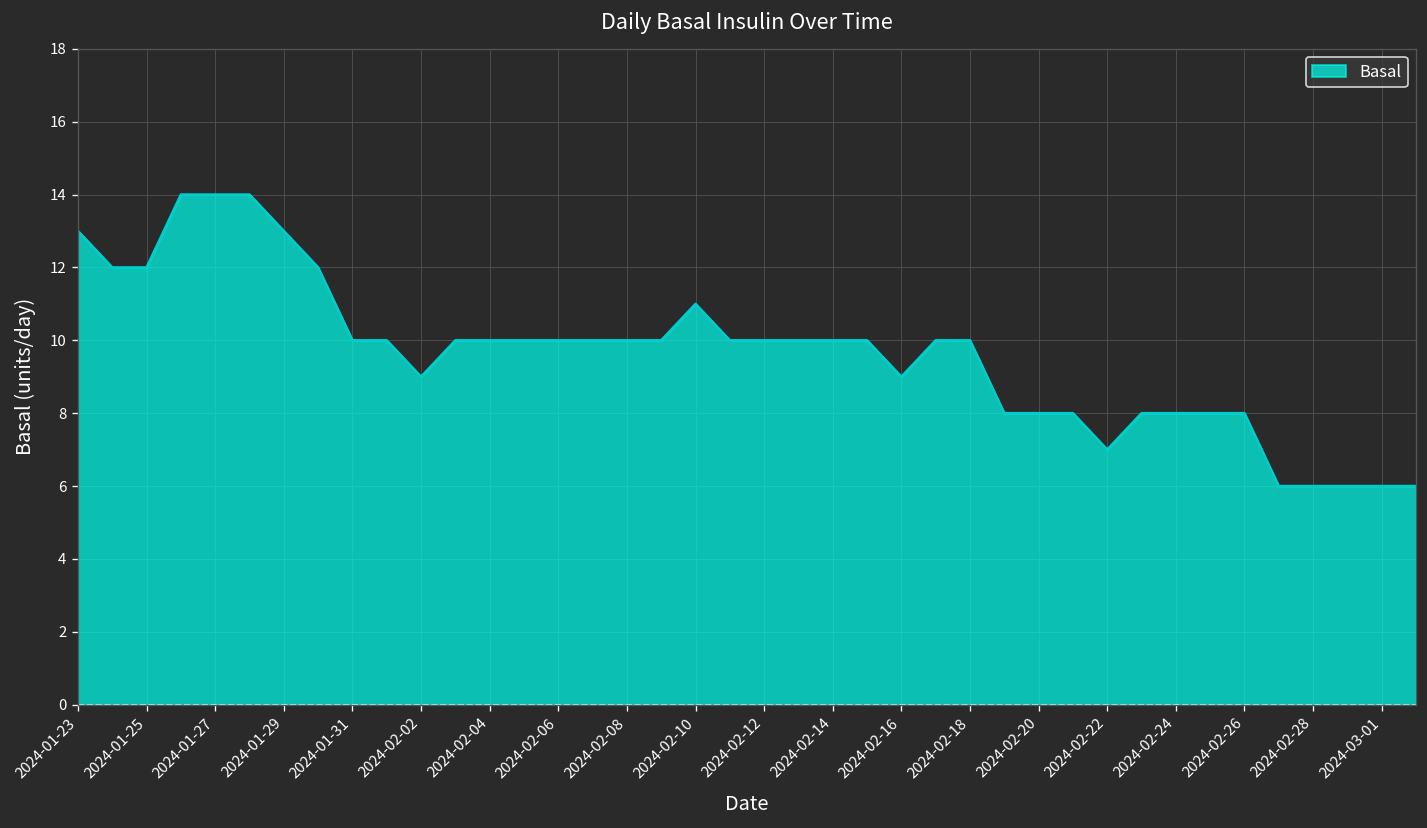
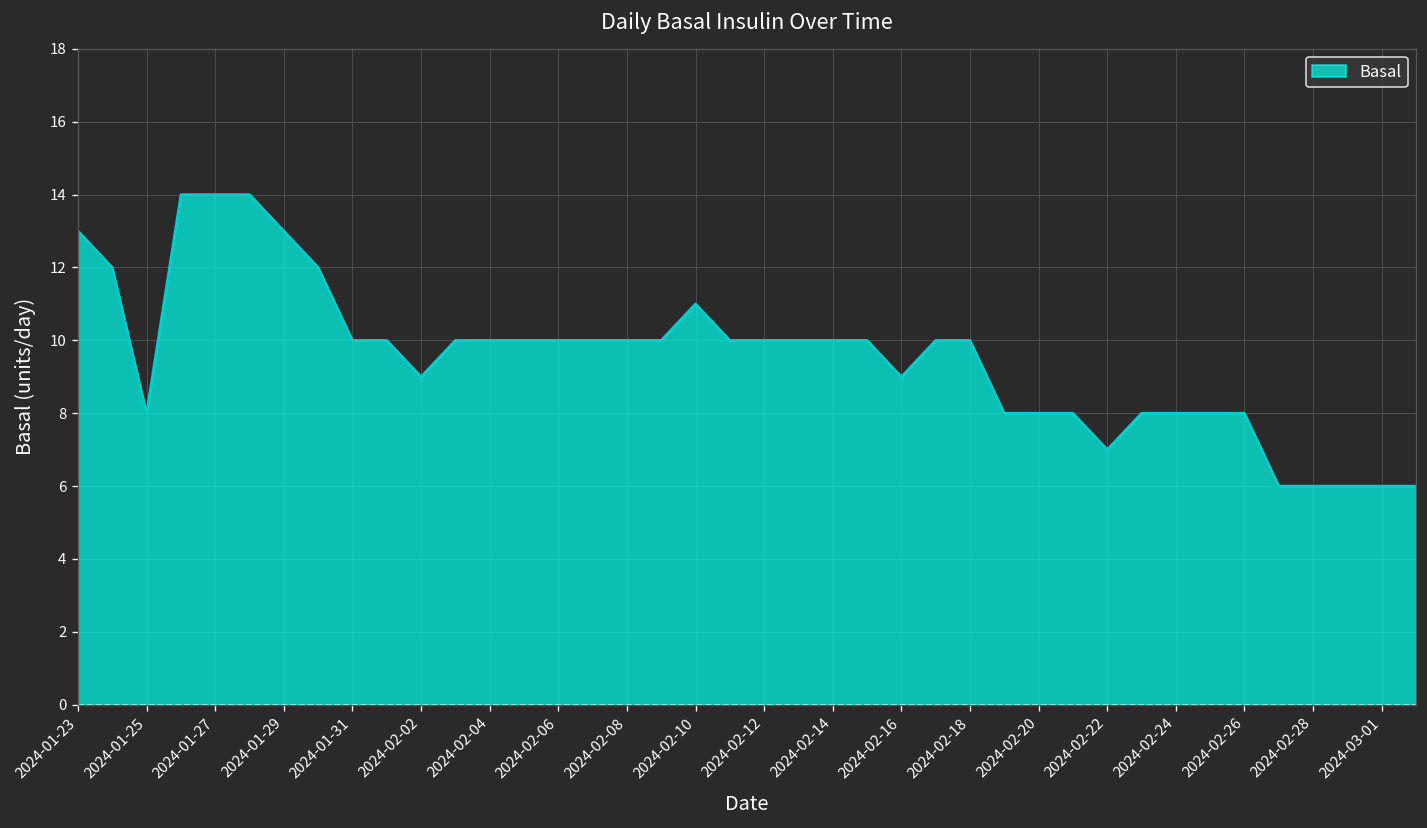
2024-01-25: 12 -> 8
